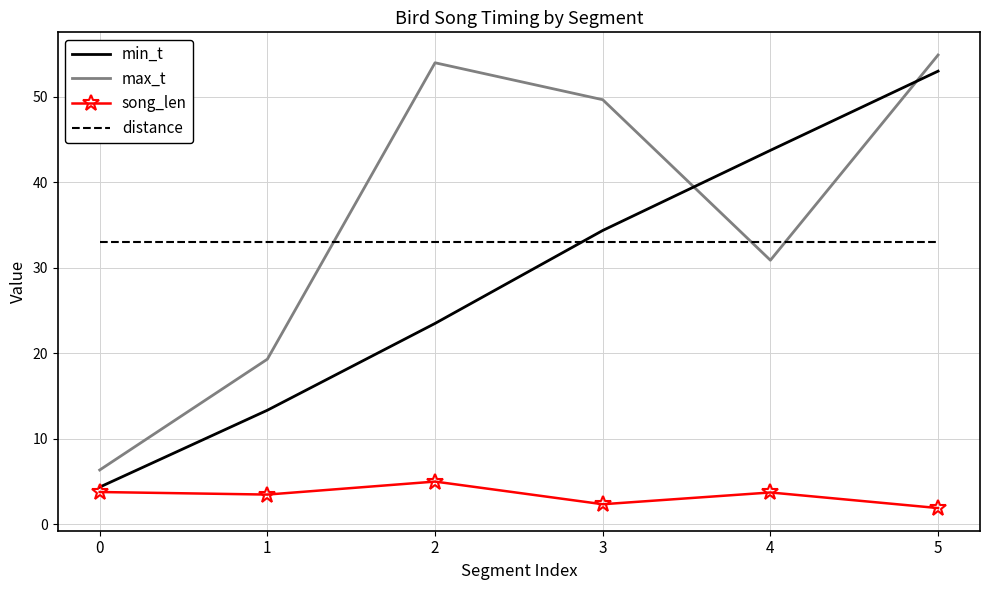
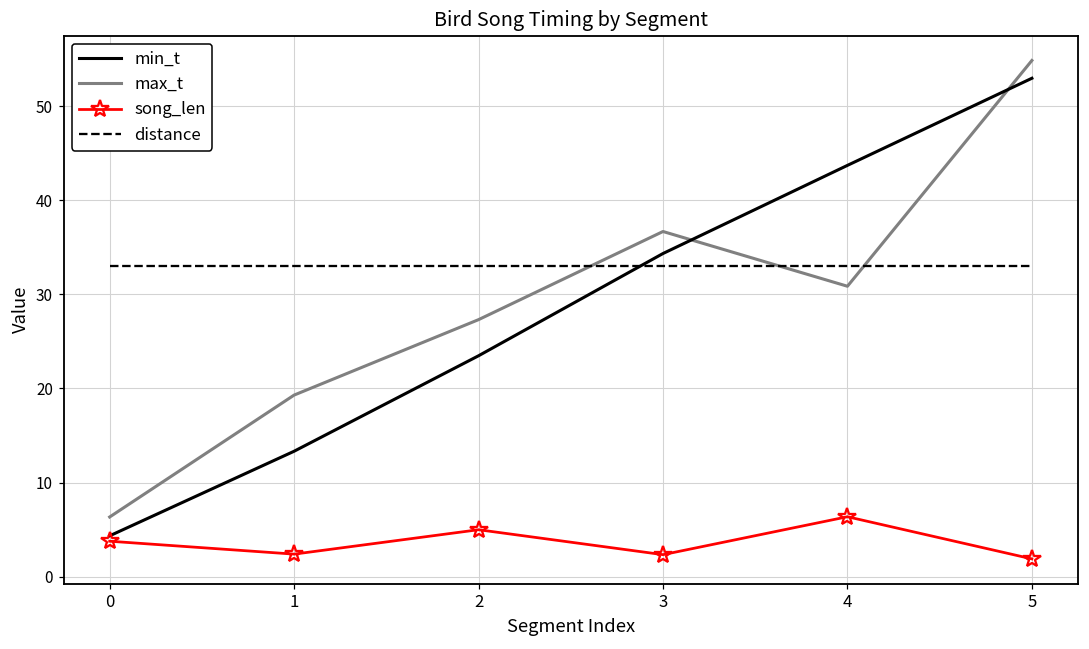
song_len, 1: 3 -> 2
max_t, 2: 54 -> 27
max_t, 3: 50 -> 37
song_len, 4: 4 -> 6
